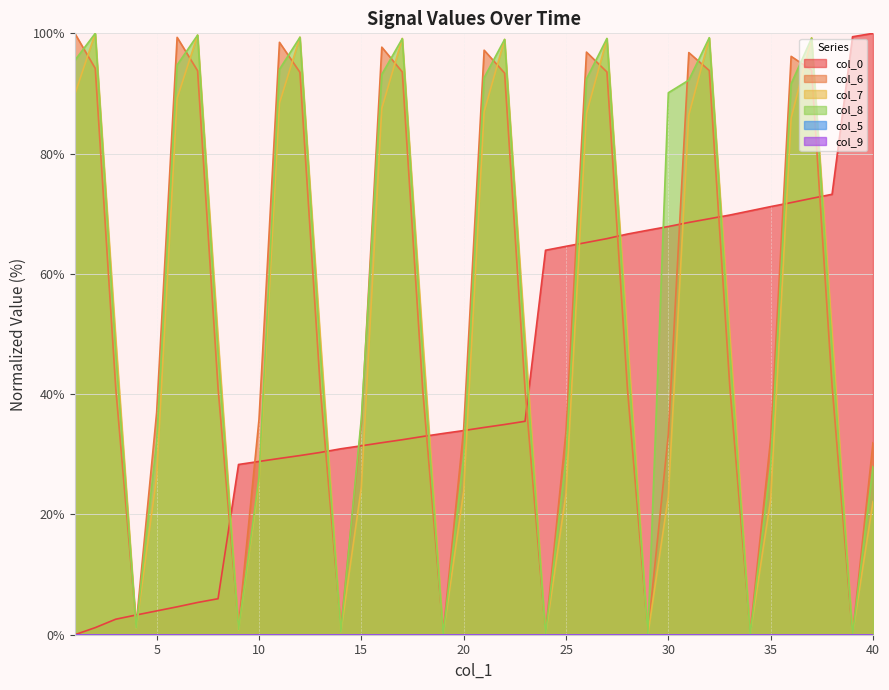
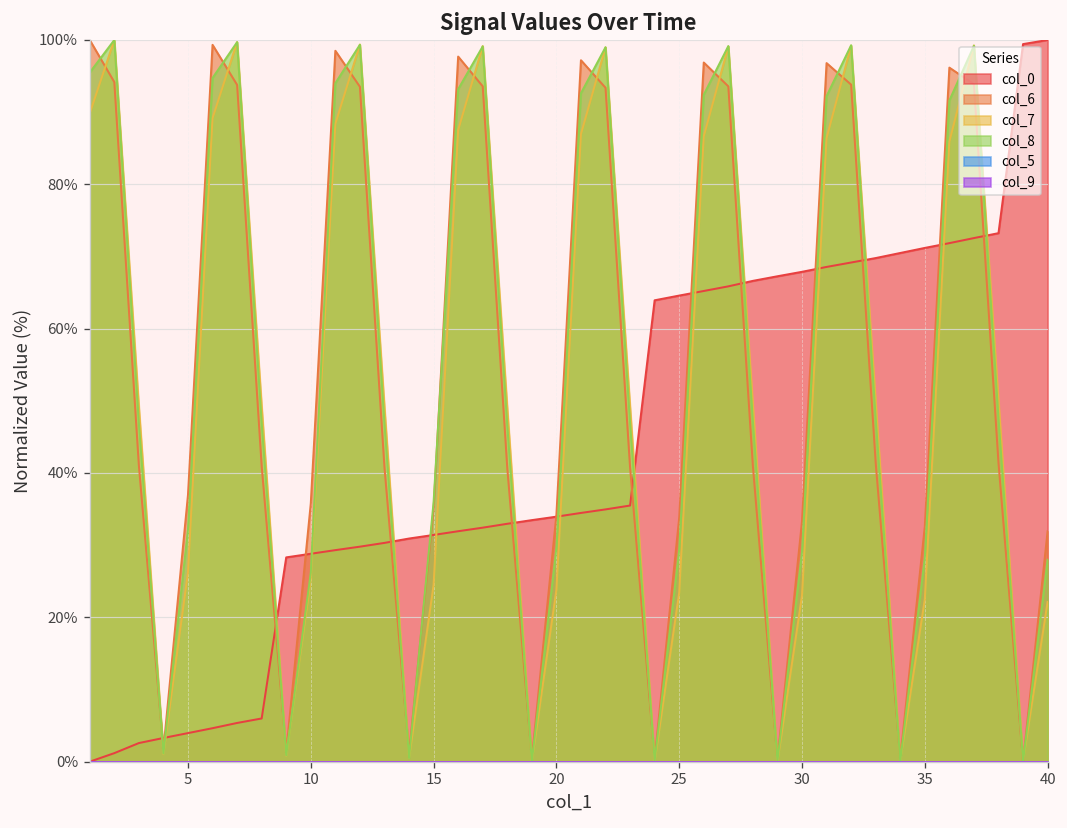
col_8, 30: 90% -> 29%
